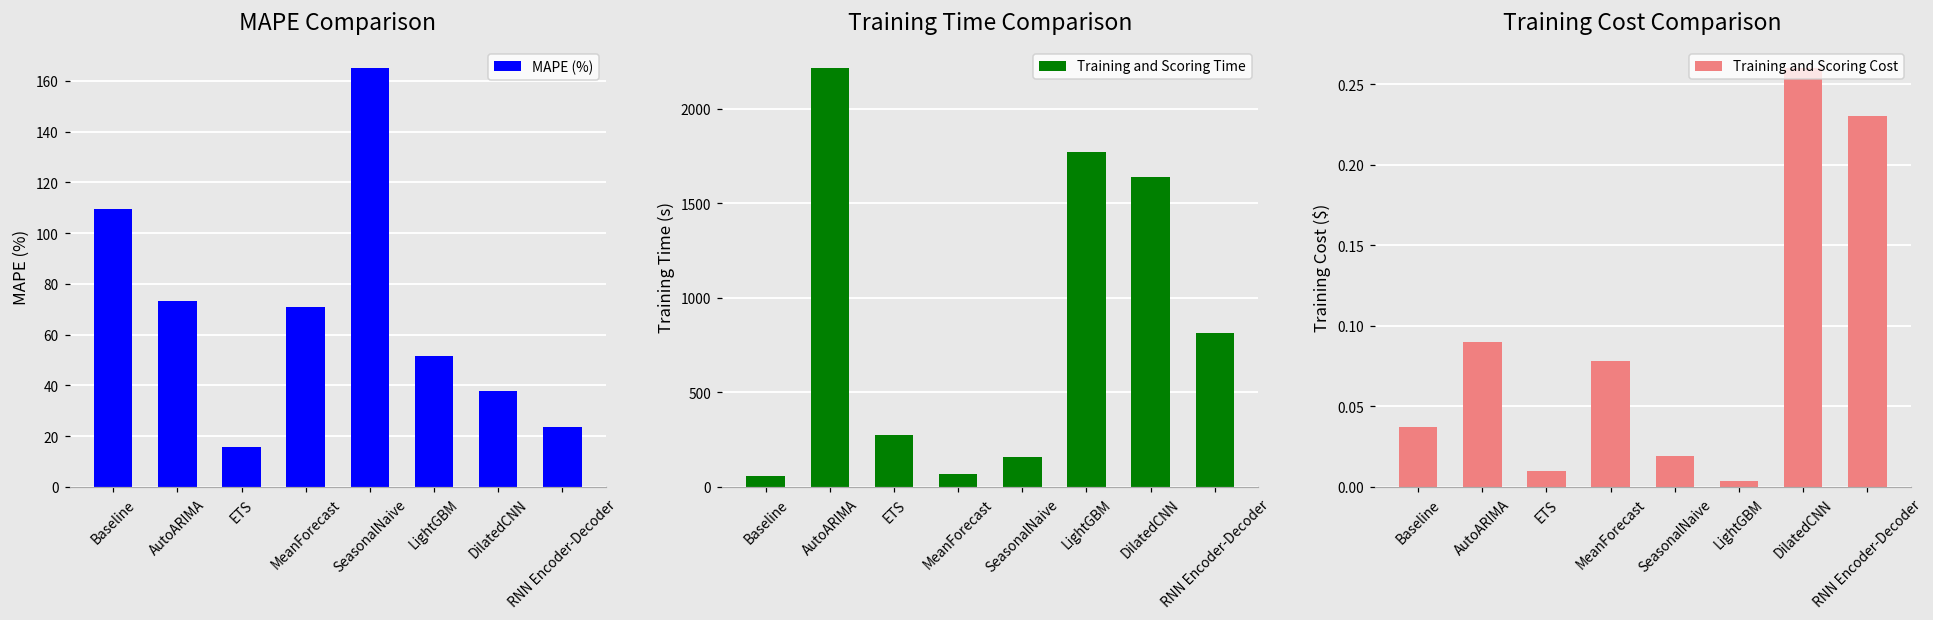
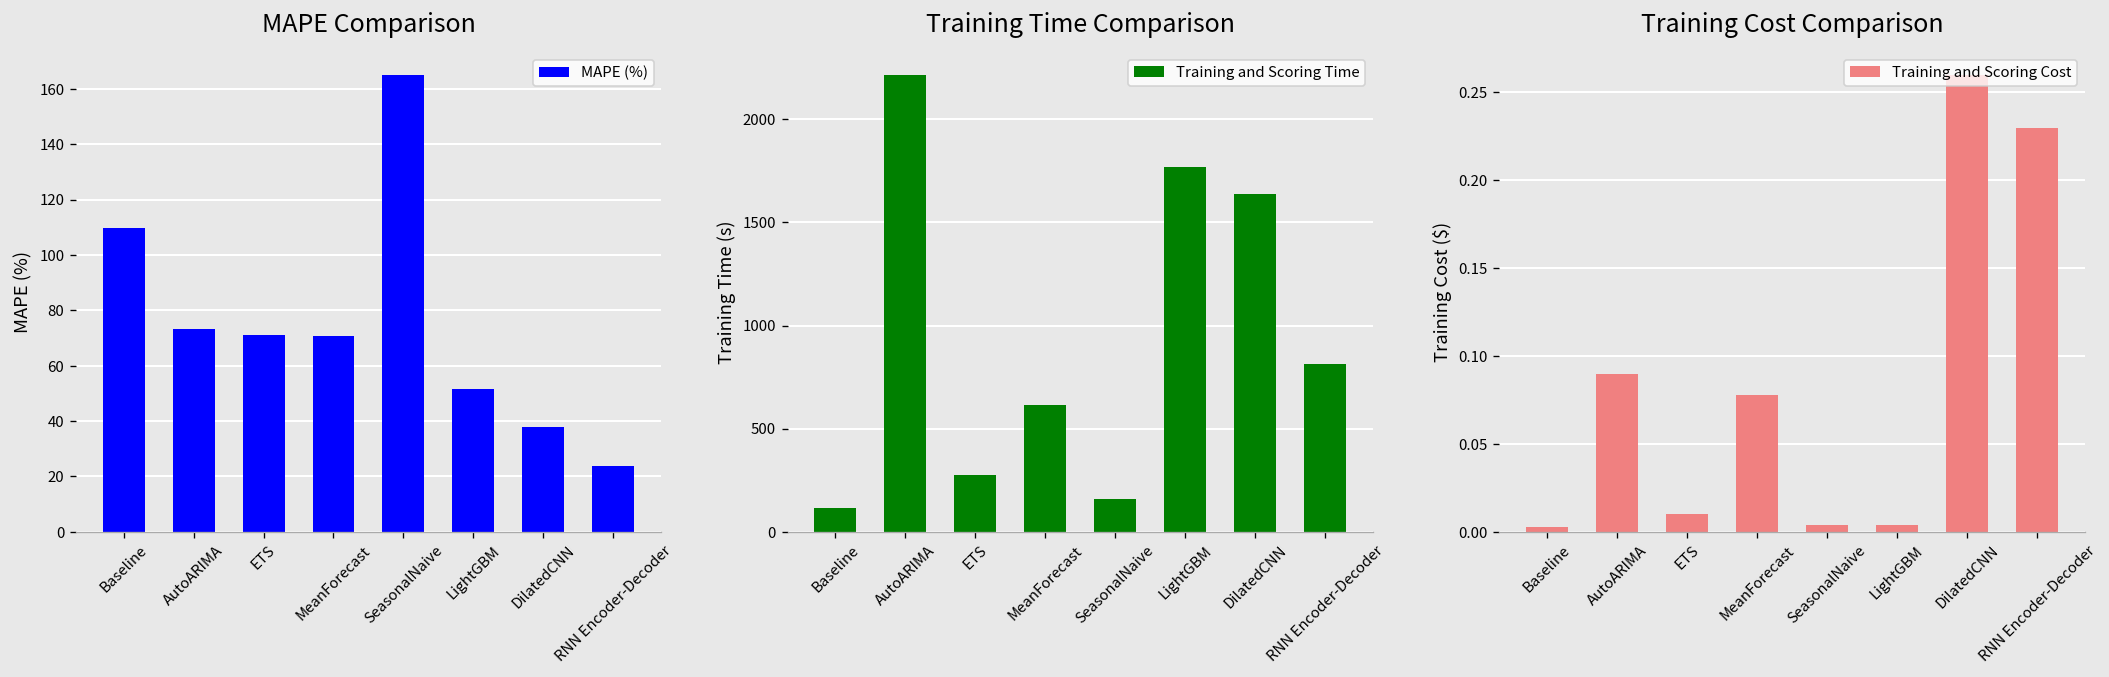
MAPE Comparison, ETS: 16 -> 71
Training Time Comparison, Baseline: 60 -> 110
Training Time Comparison, MeanForecast: 70 -> 620
Training Cost Comparison, Baseline: 0.037 -> 0.003
Training Cost Comparison, SeasonalNaive: 0.019 -> 0.004
